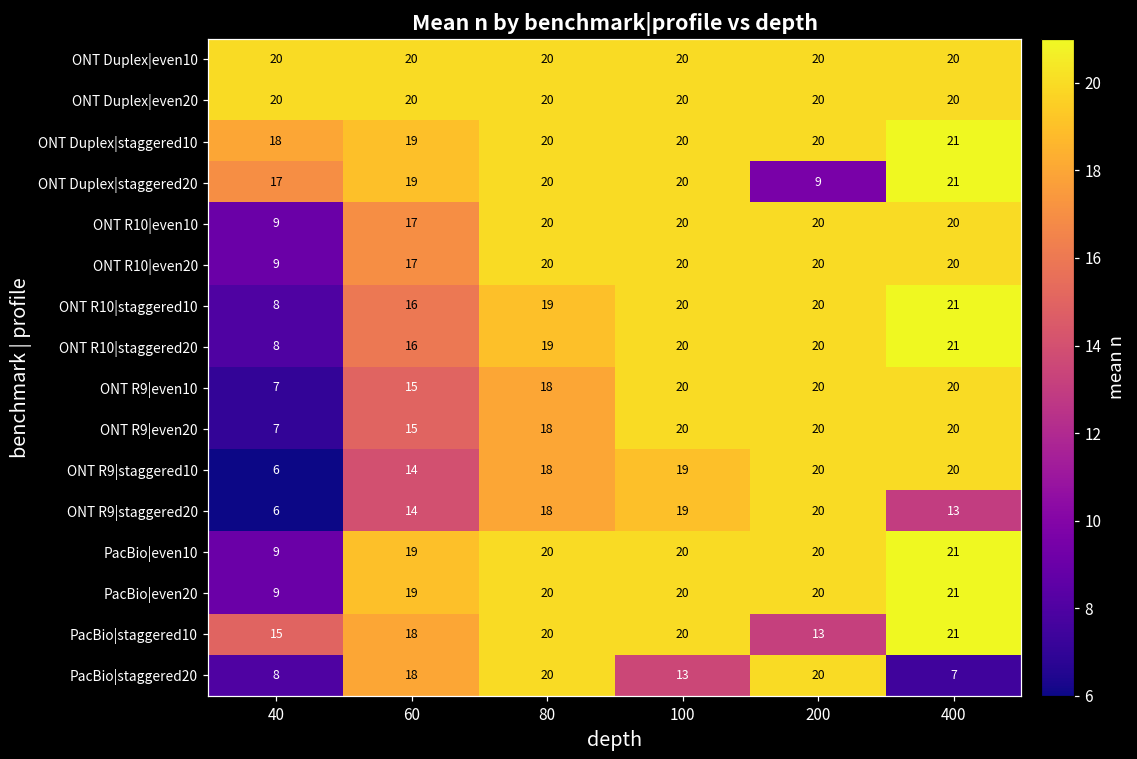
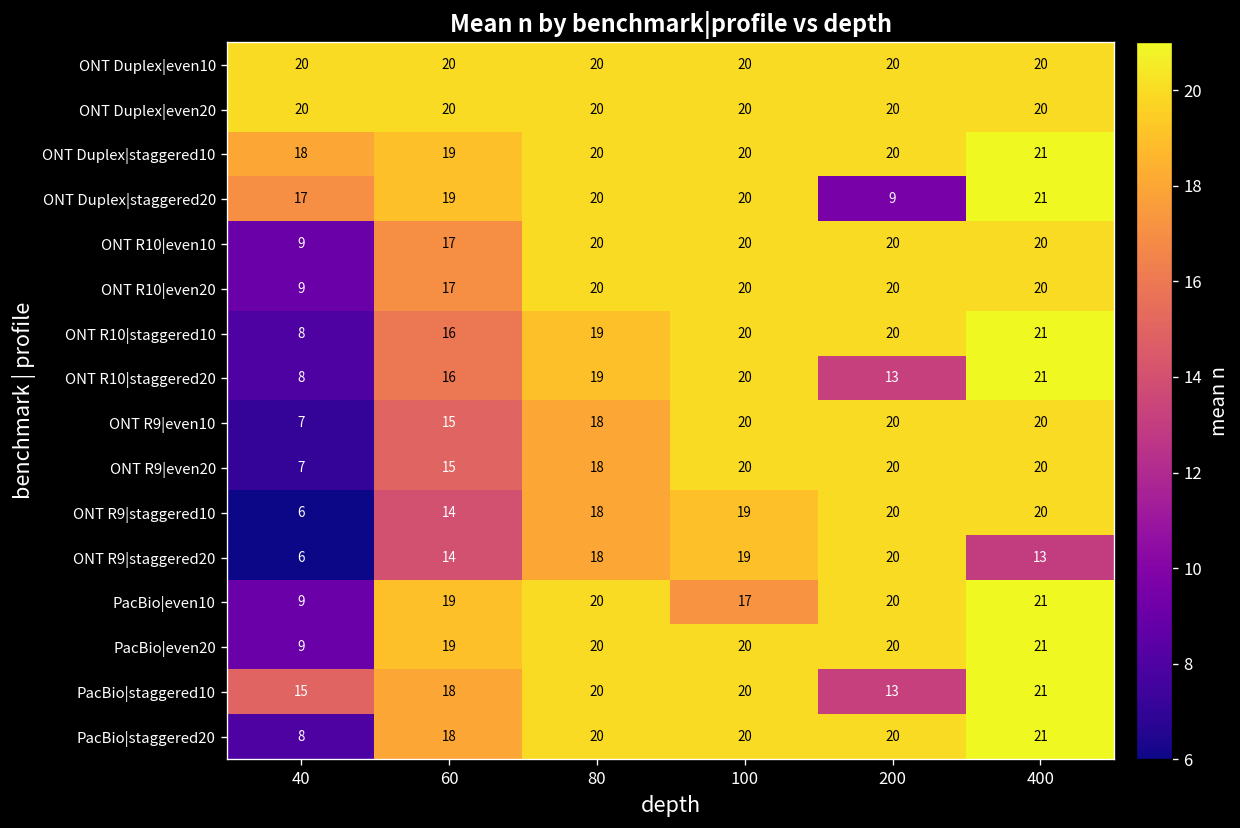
ONT R10|staggered20, 200: 20 -> 13
PacBio|even10, 100: 20 -> 17
PacBio|staggered20, 100: 13 -> 20
PacBio|staggered20, 400: 7 -> 21
